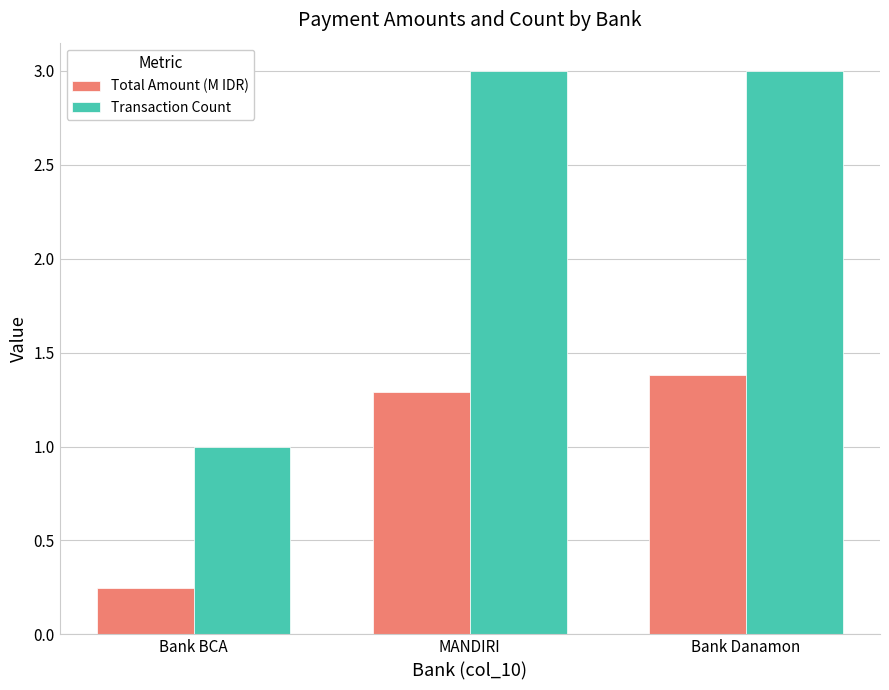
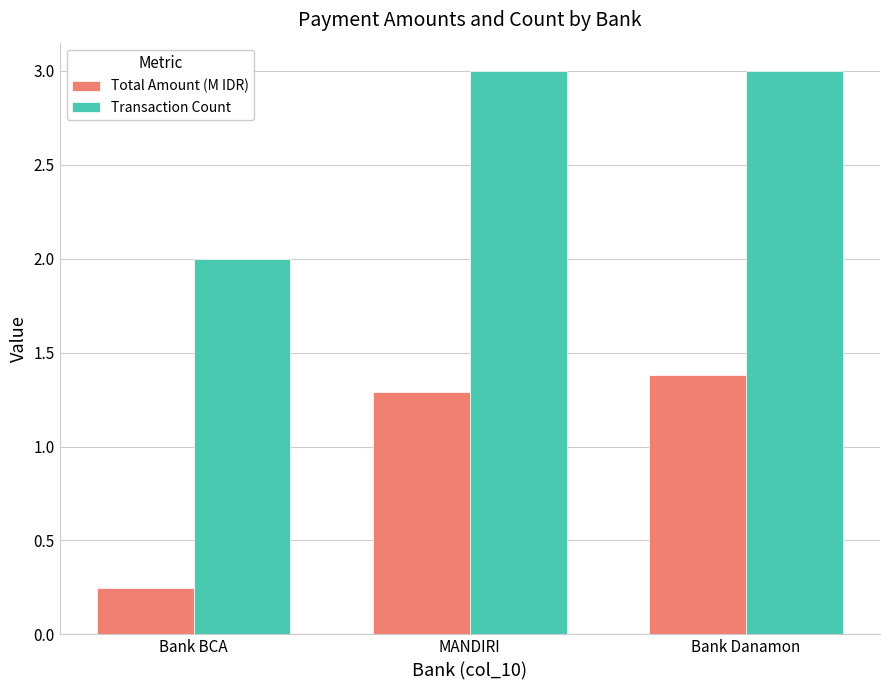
Transaction Count, Bank BCA: 1 -> 2
